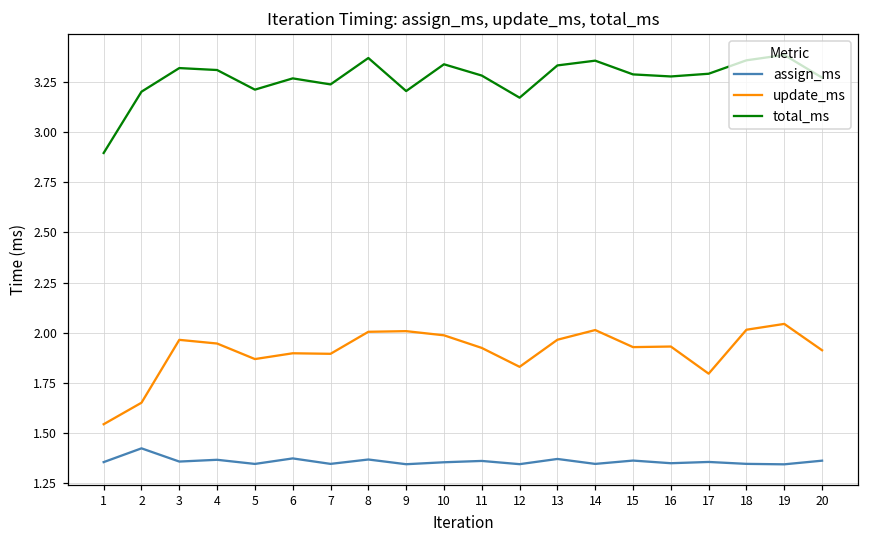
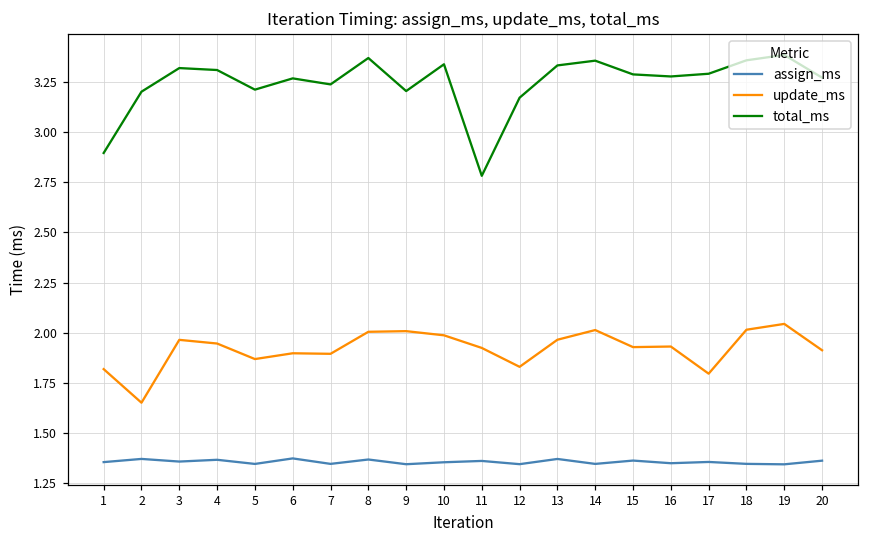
update_ms, 1: 1.54 -> 1.82
assign_ms, 2: 1.42 -> 1.37
total_ms, 11: 3.28 -> 2.78
